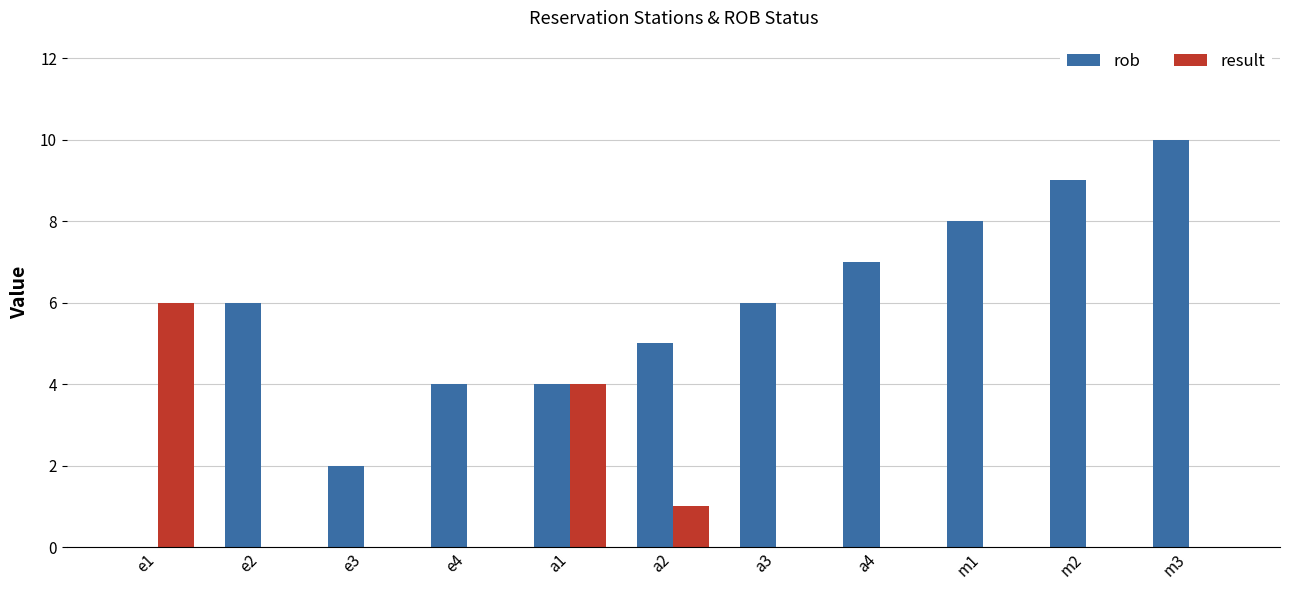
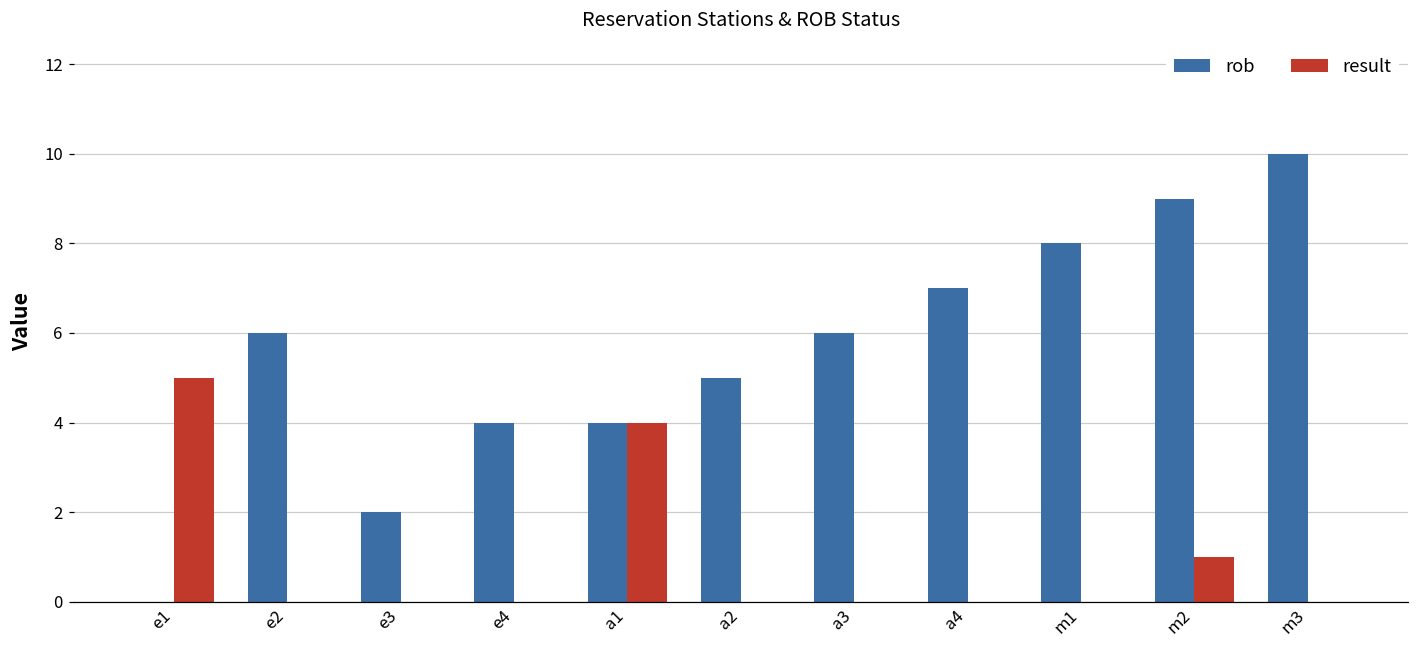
result, e1: 6 -> 5
result, a2: 1 -> 0
result, m2: 0 -> 1
